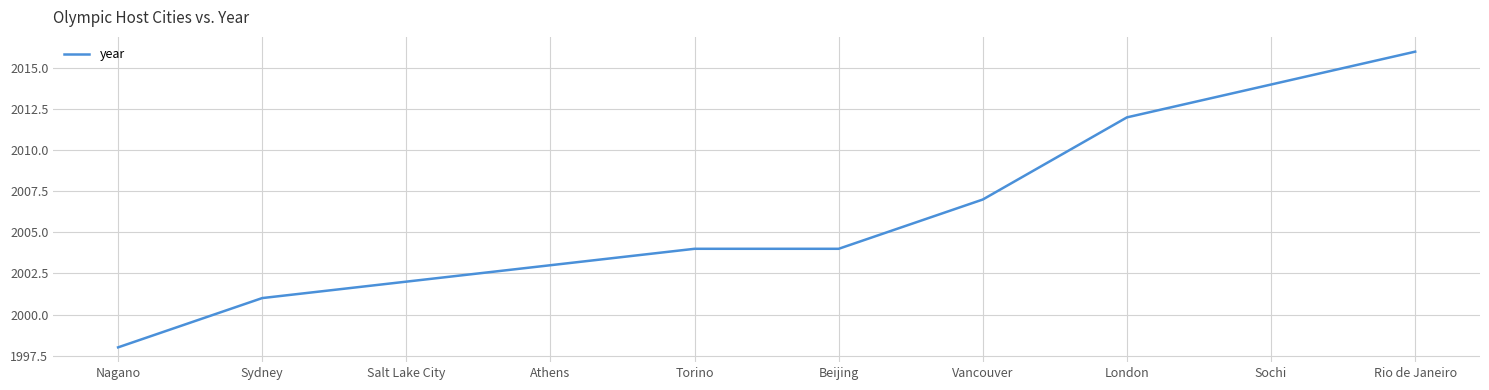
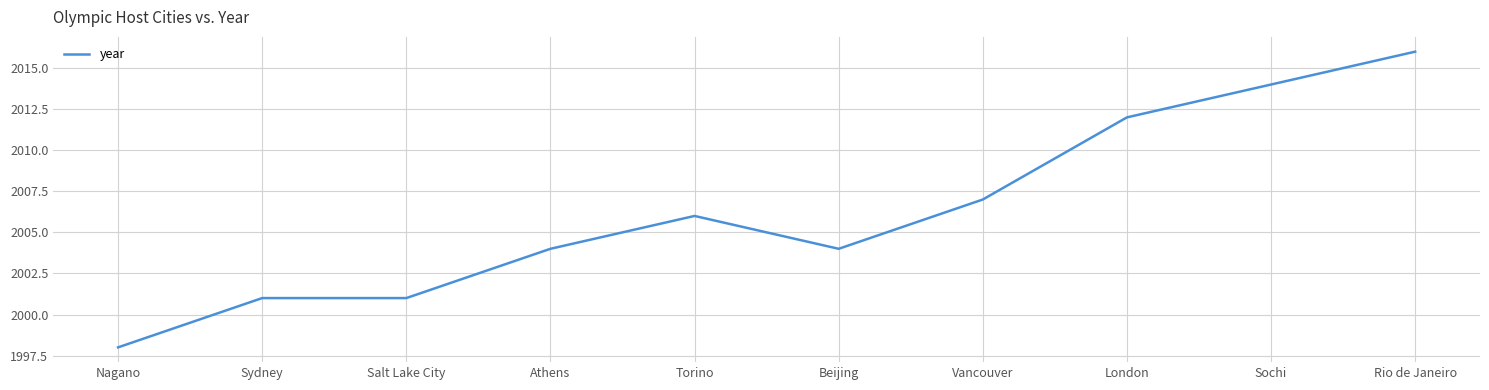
Salt Lake City: 2002 -> 2001
Athens: 2003 -> 2004
Torino: 2004 -> 2006
